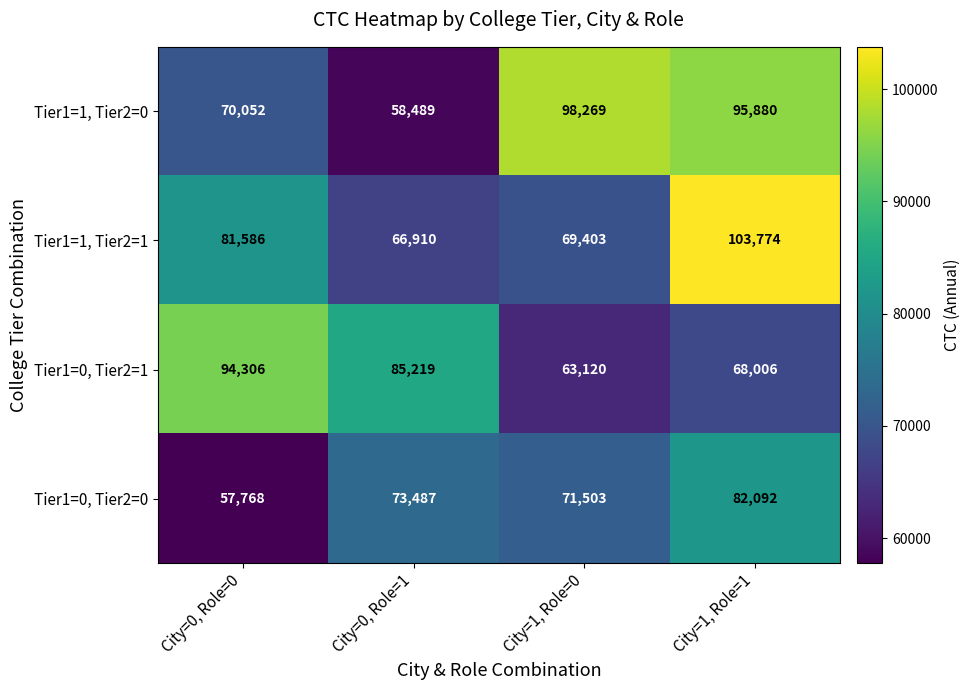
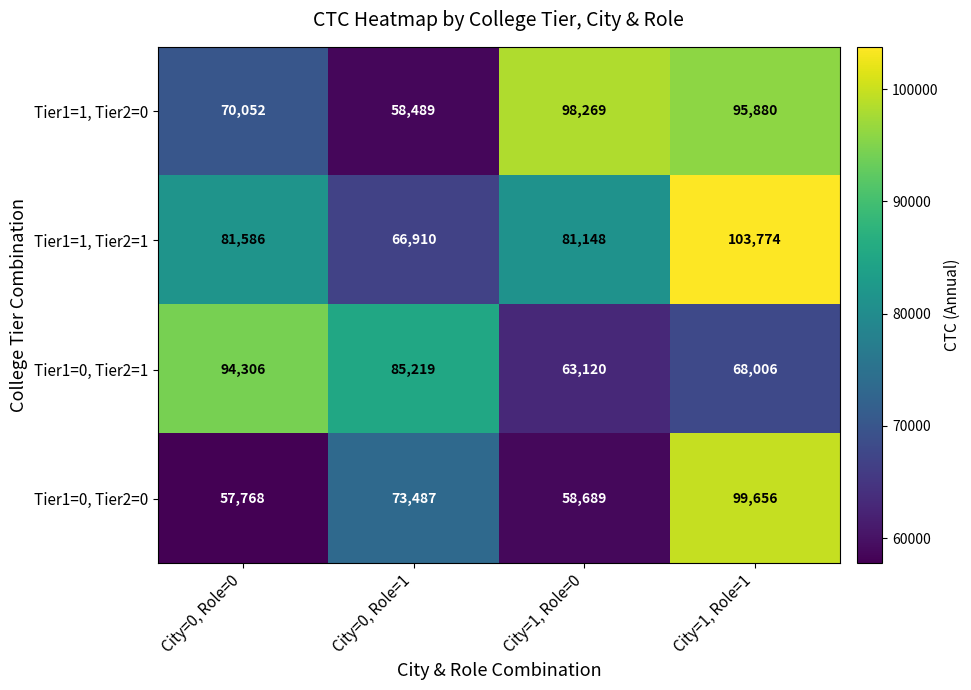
Tier1=1, Tier2=1, City=1, Role=0: 69,403 -> 81,148
Tier1=0, Tier2=0, City=1, Role=0: 71,503 -> 58,689
Tier1=0, Tier2=0, City=1, Role=1: 82,092 -> 99,656
